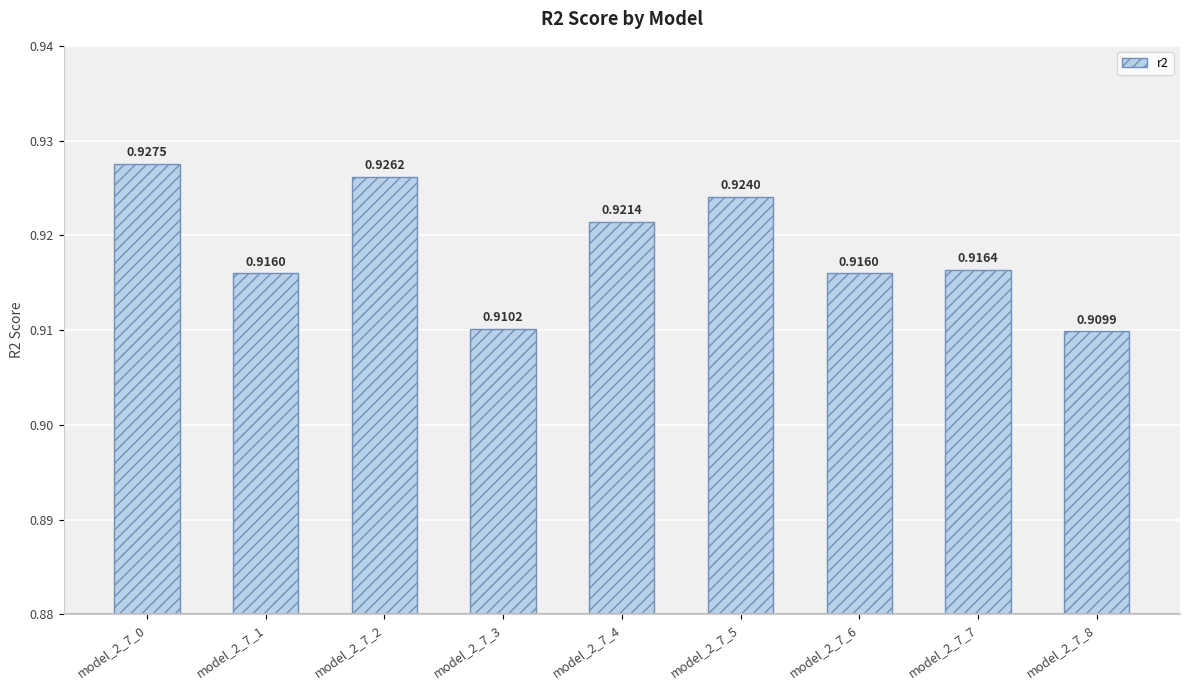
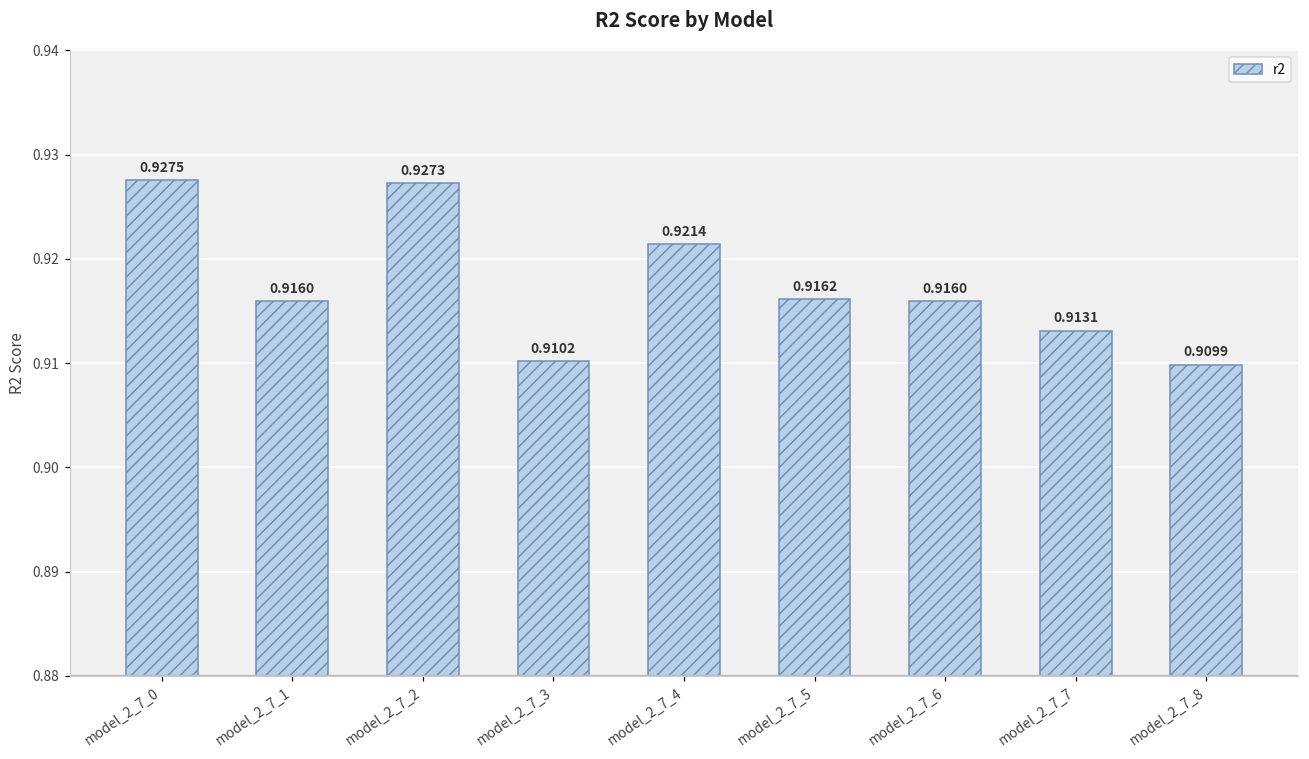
model_2_7_2: 0.9262 -> 0.9273
model_2_7_5: 0.9240 -> 0.9162
model_2_7_7: 0.9164 -> 0.9131
